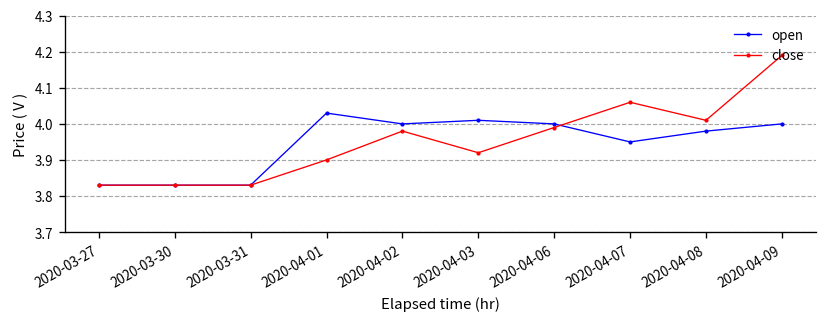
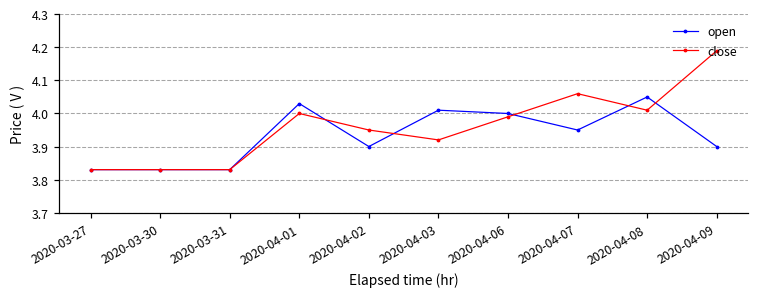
close, 2020-04-01: 3.9 -> 4.0
open, 2020-04-02: 4.0 -> 3.9
close, 2020-04-02: 3.98 -> 3.95
open, 2020-04-08: 3.98 -> 4.05
open, 2020-04-09: 4.0 -> 3.9
